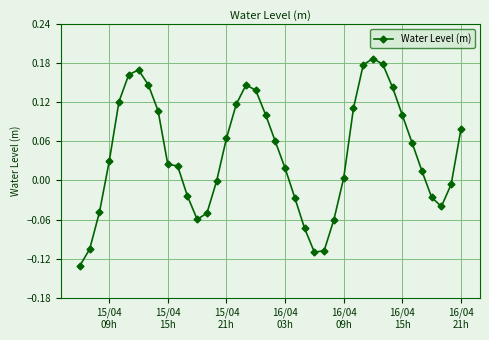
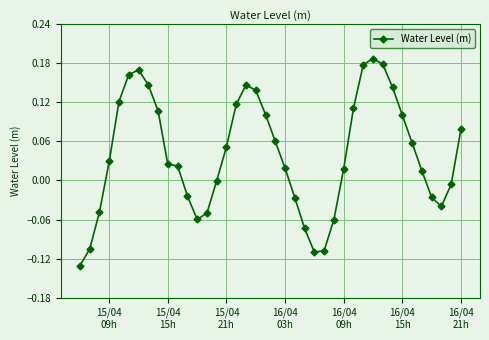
15/04 21h: 0.06 -> 0.05
16/04 09h: 0.00 -> 0.02
